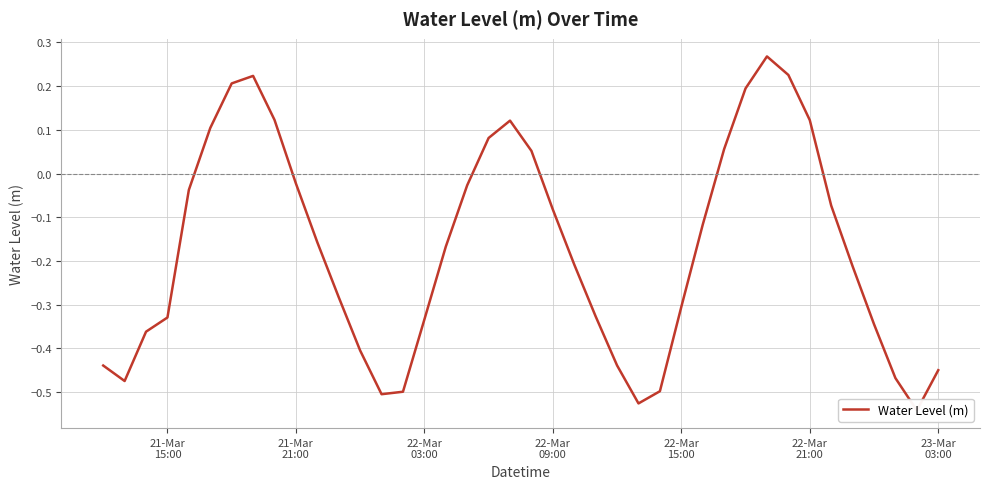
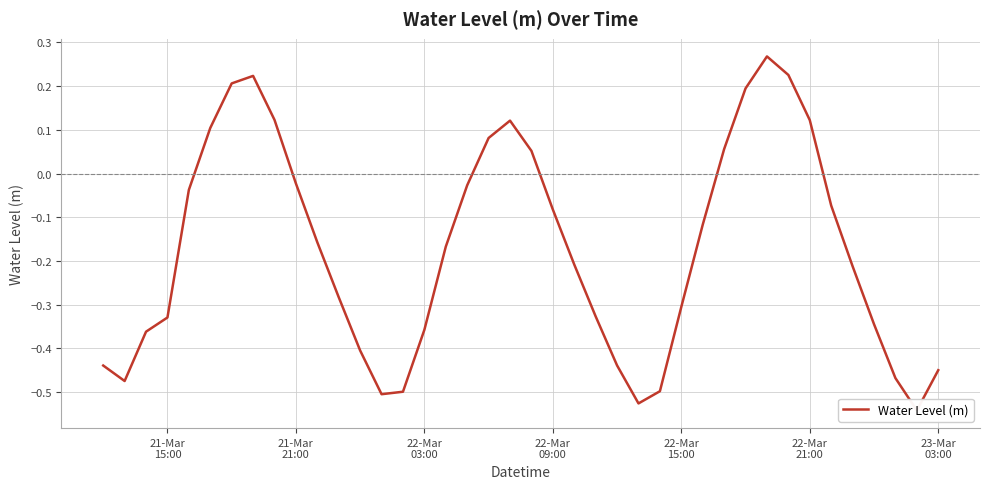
22-Mar 03:00: -0.33 -> -0.36
